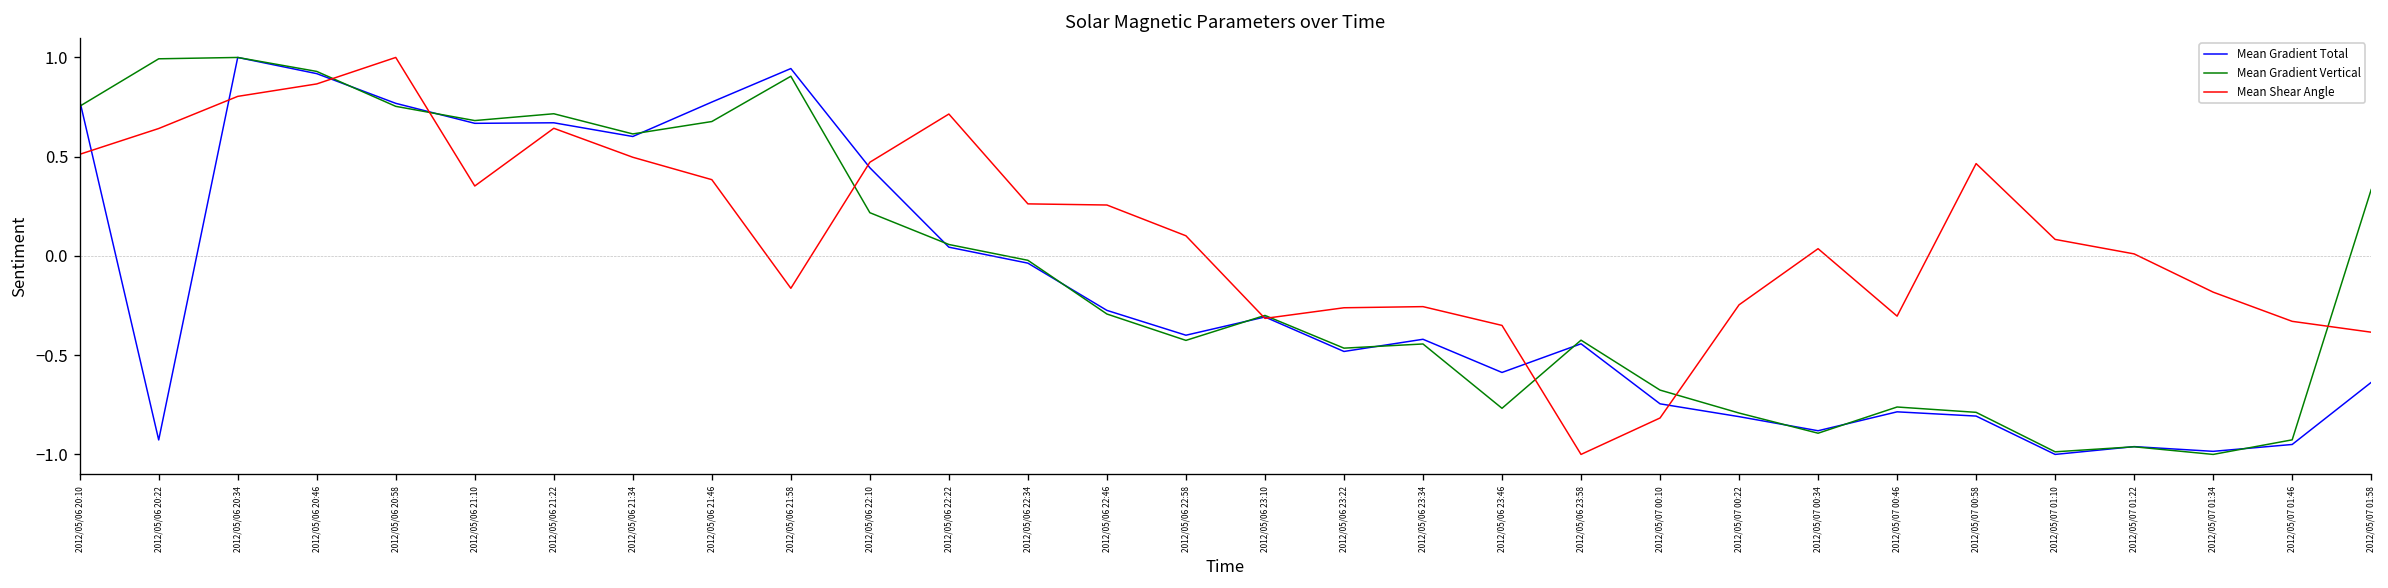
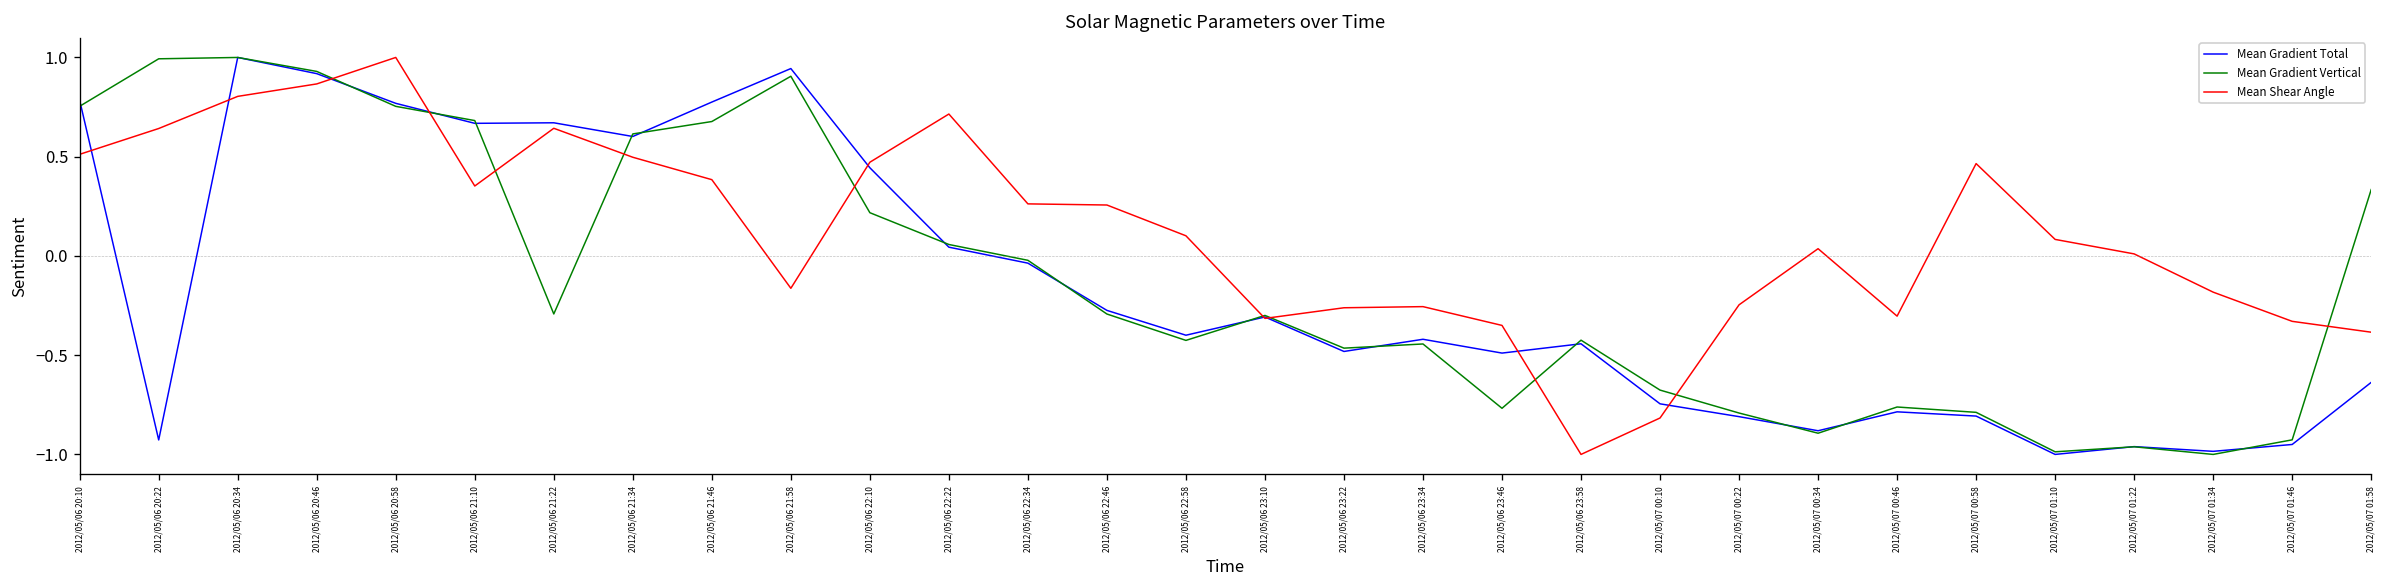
Mean Gradient Vertical, 2012/05/06 21:22: 0.72 -> -0.29
Mean Gradient Total, 2012/05/06 23:46: -0.59 -> -0.49
